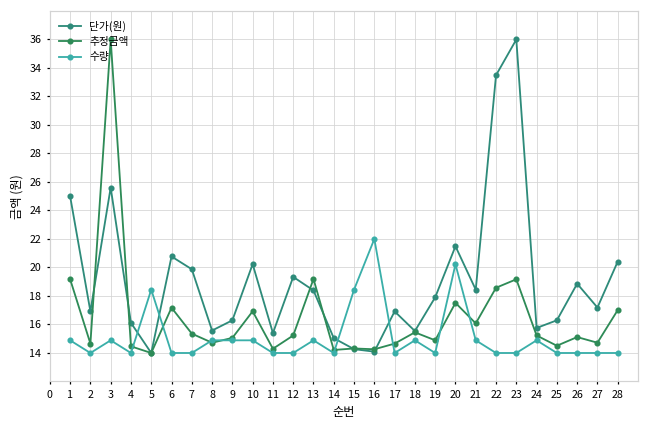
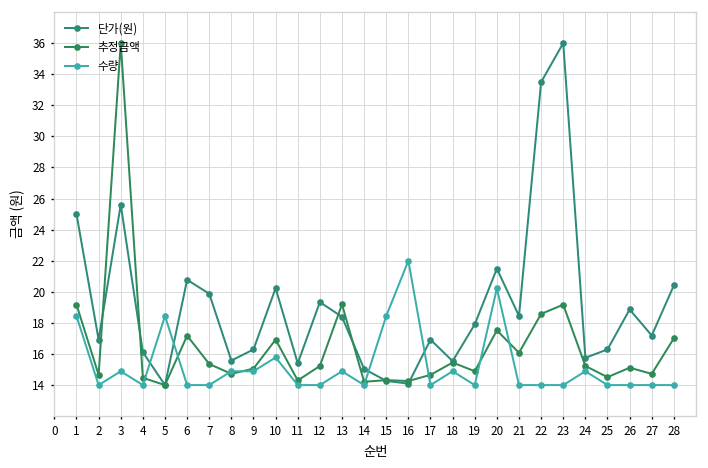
수량, 1: 14.9 -> 18.4
수량, 10: 14.9 -> 15.8
수량, 21: 14.9 -> 14.0
